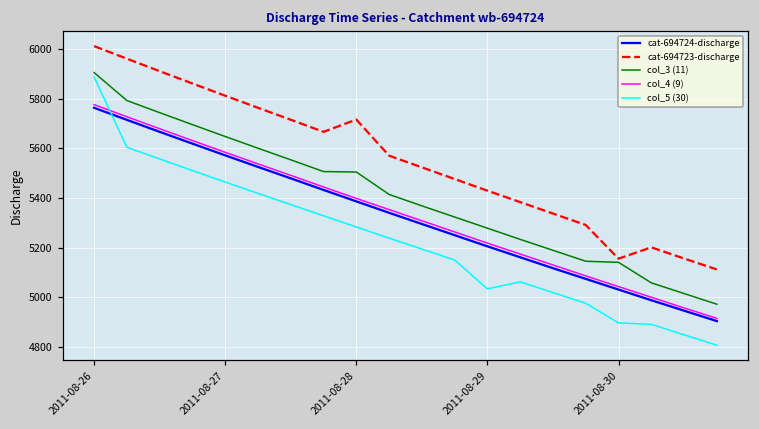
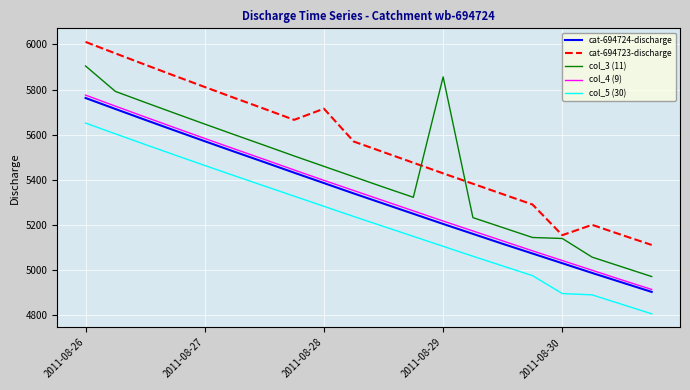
col_5 (30), 2011-08-26: 5890 -> 5650
col_3 (11), 2011-08-28: 5500 -> 5460
col_3 (11), 2011-08-29: 5280 -> 5860
col_5 (30), 2011-08-29: 5030 -> 5110
